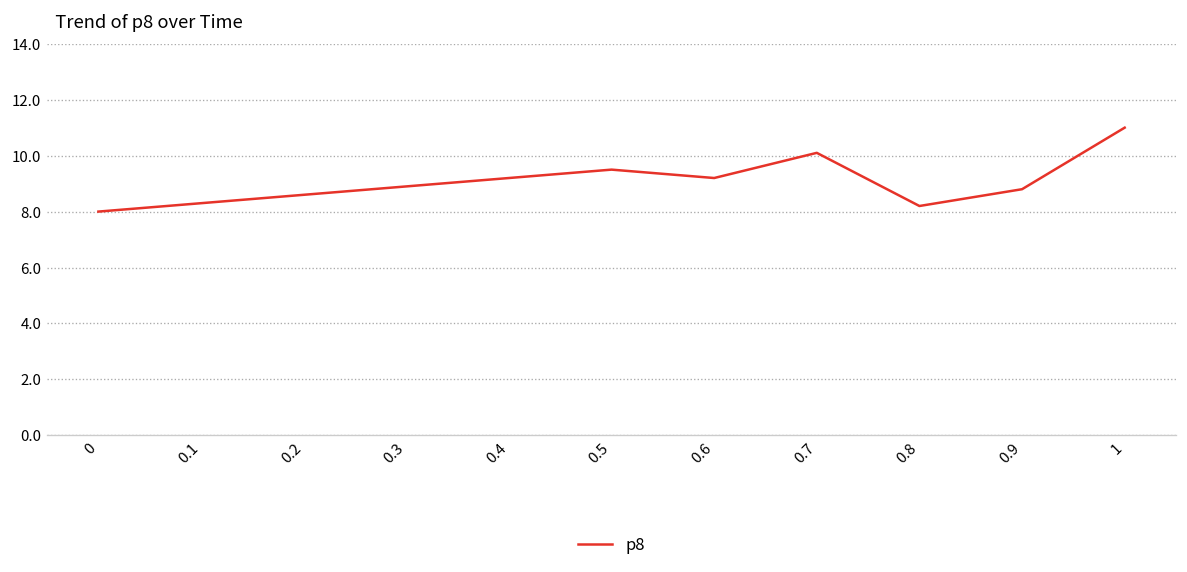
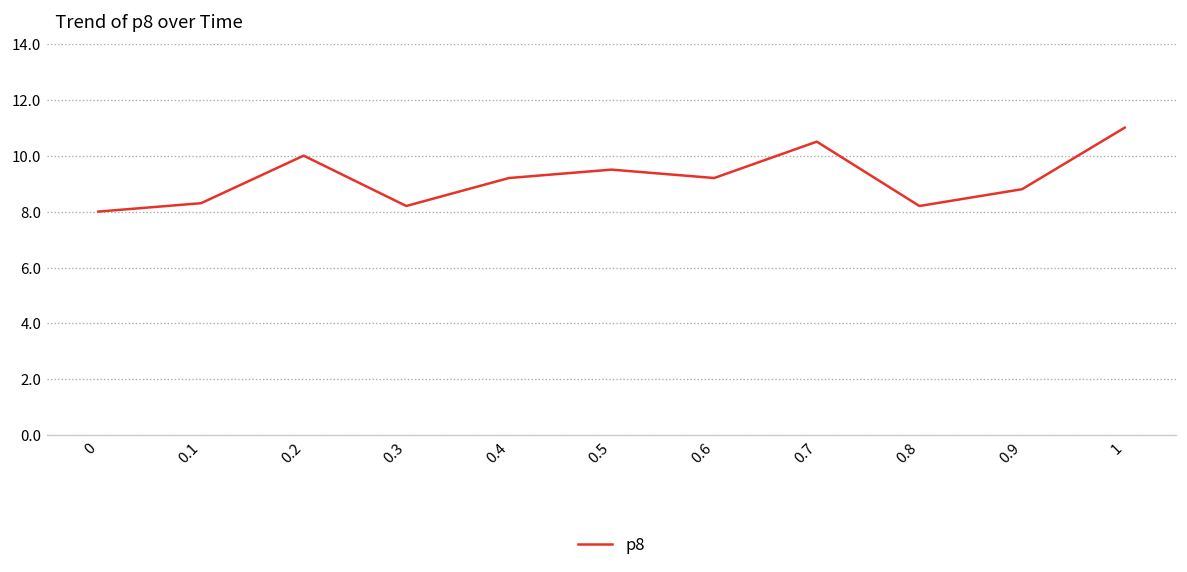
0.2: 8.6 -> 10.0
0.3: 8.9 -> 8.2
0.7: 10.1 -> 10.5
